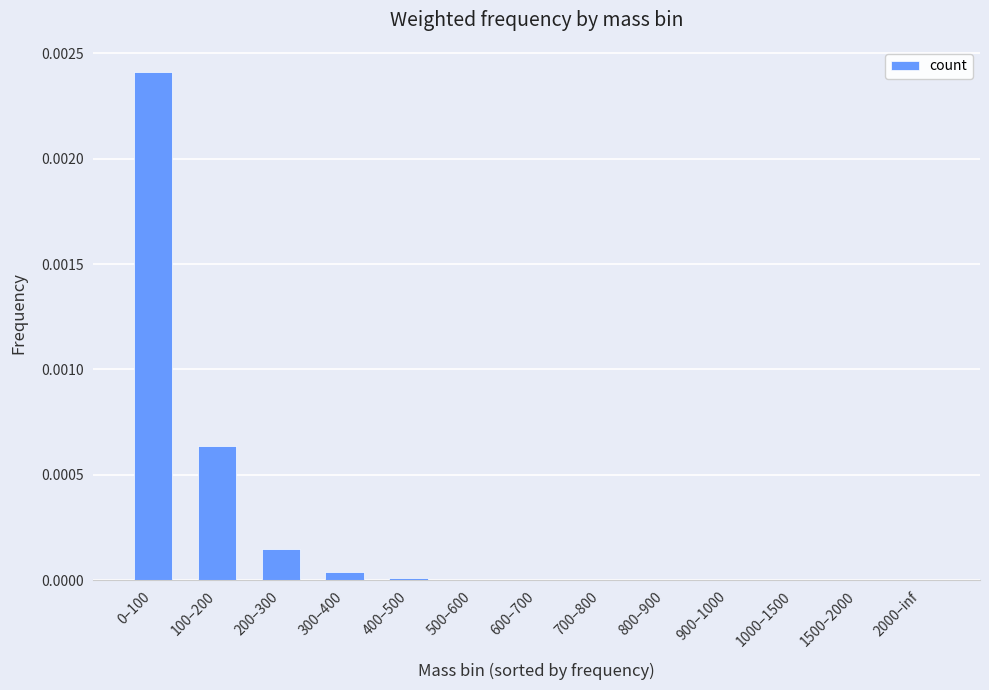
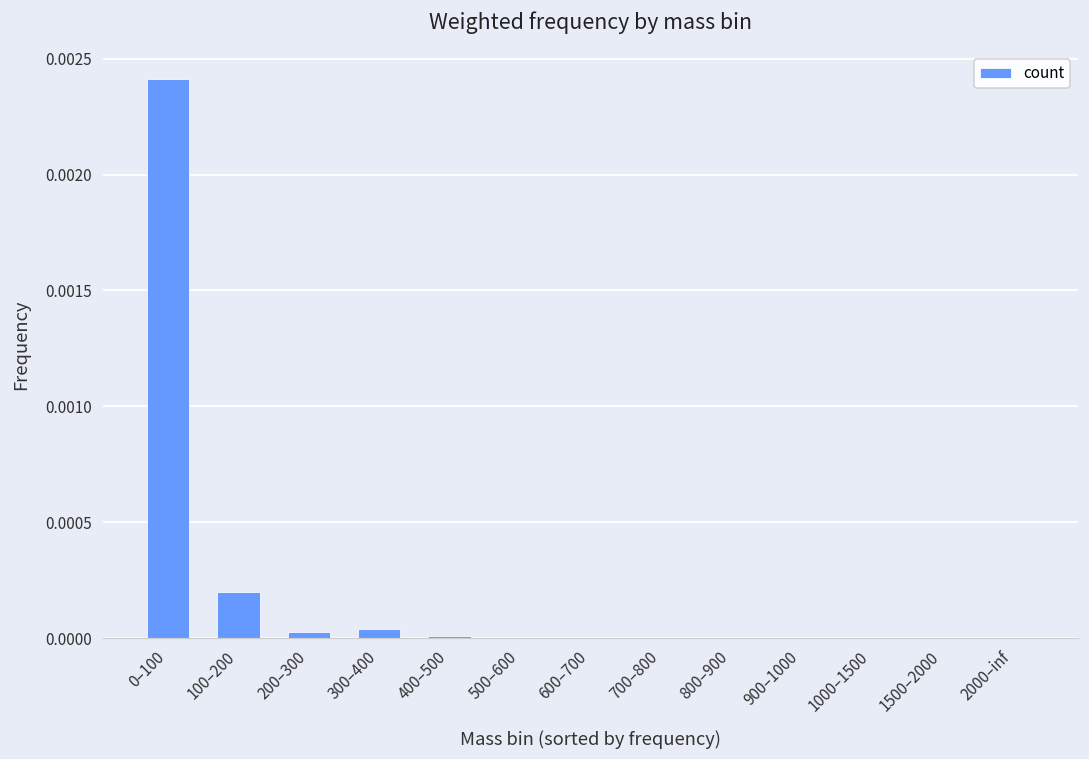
100–200: 0.00064 -> 0.00020
200–300: 0.00015 -> 0.00003
